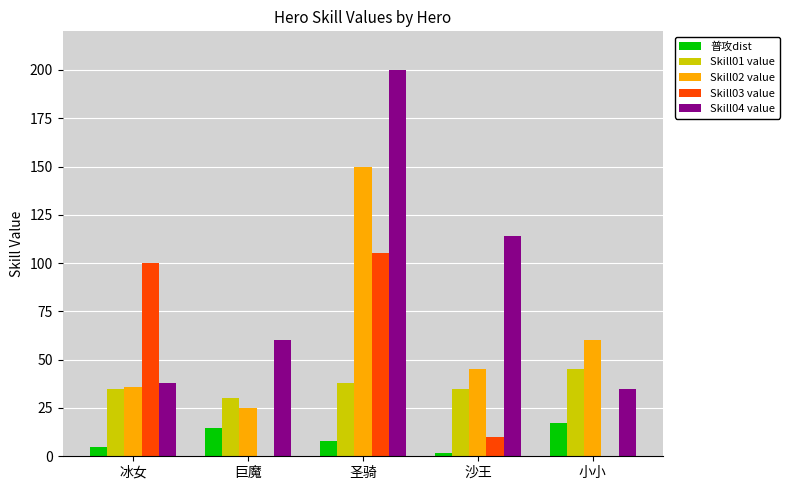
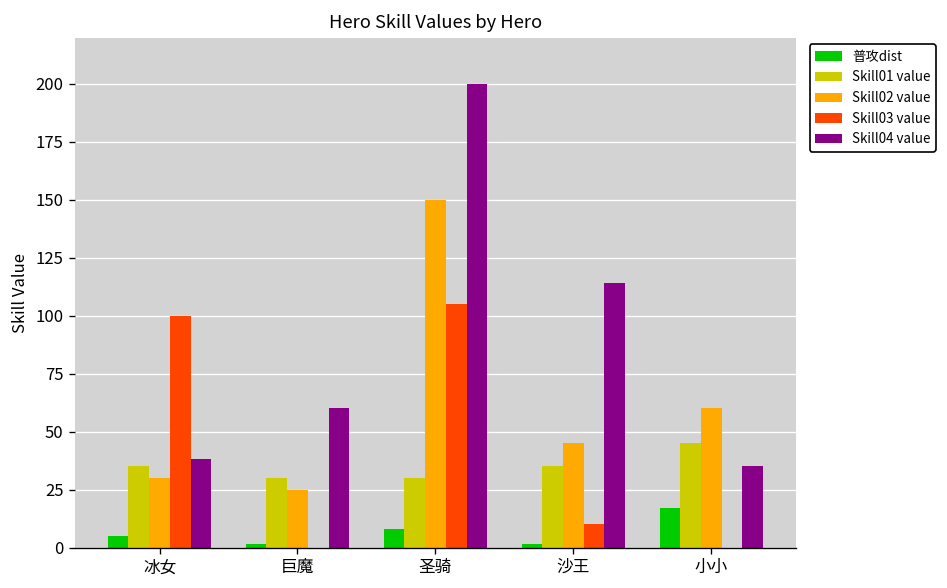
Skill02 value, 冰女: 36 -> 30
普攻dist, 巨魔: 15 -> 2
Skill01 value, 圣骑: 38 -> 30
